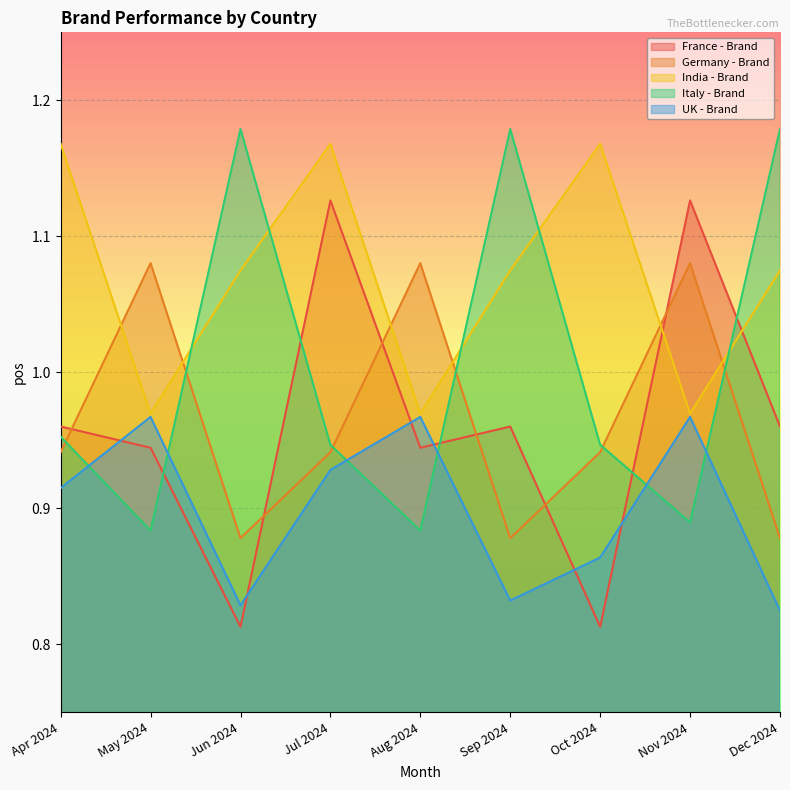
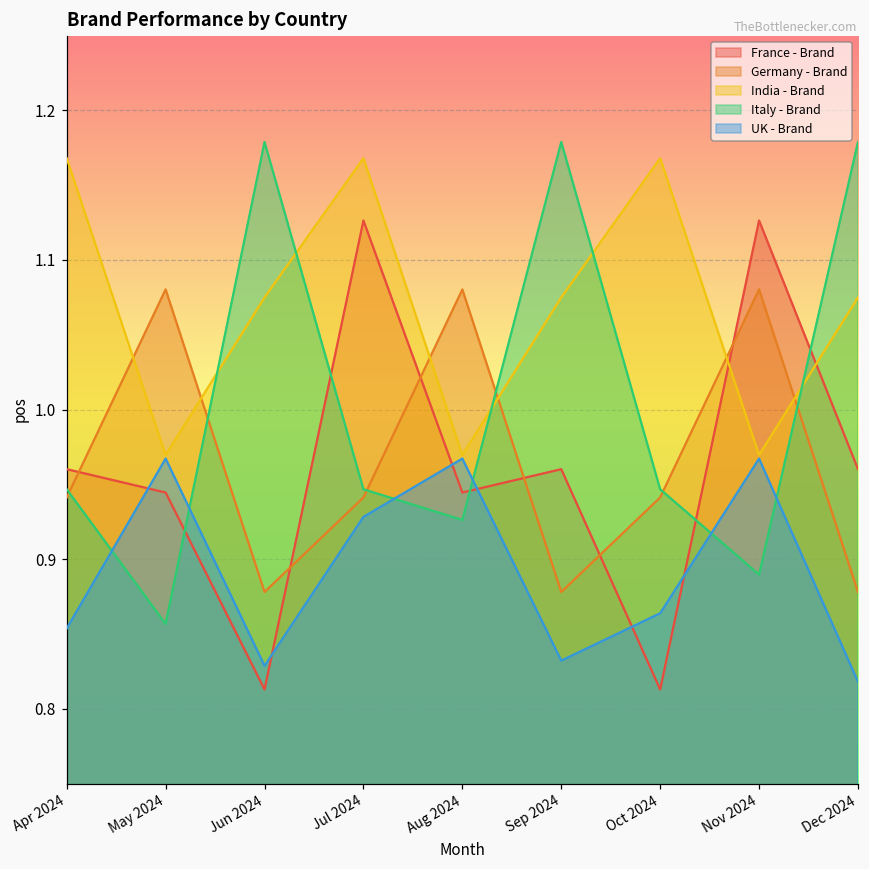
Italy - Brand, Apr 2024: 0.953 -> 0.947
UK - Brand, Apr 2024: 0.915 -> 0.854
Italy - Brand, May 2024: 0.884 -> 0.857
Italy - Brand, Aug 2024: 0.884 -> 0.926
UK - Brand, Dec 2024: 0.825 -> 0.818
